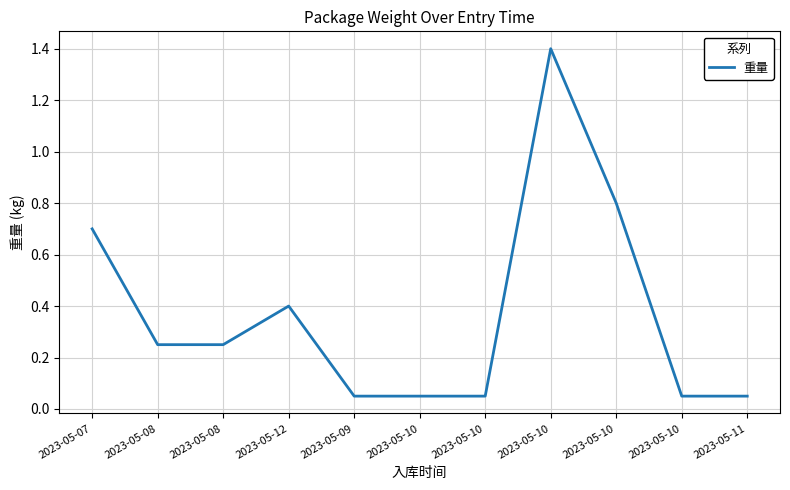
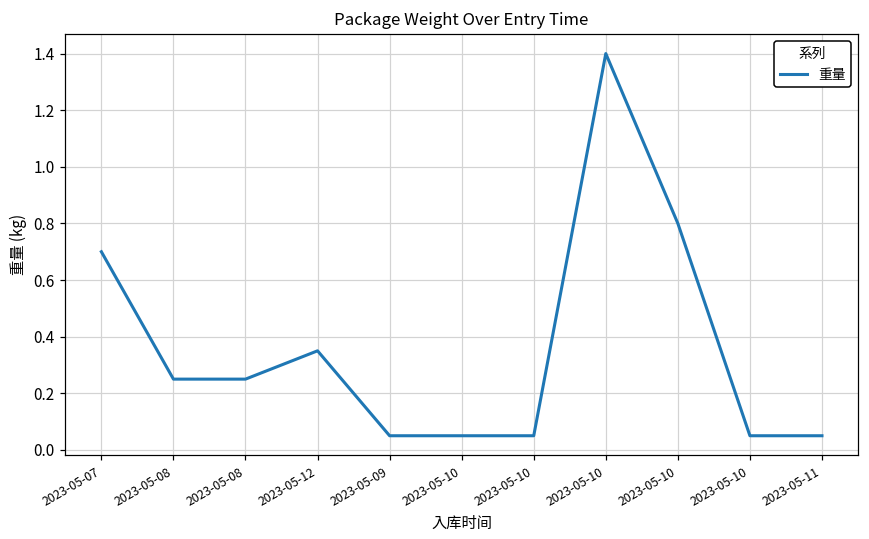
2023-05-12: 0.40 -> 0.35
